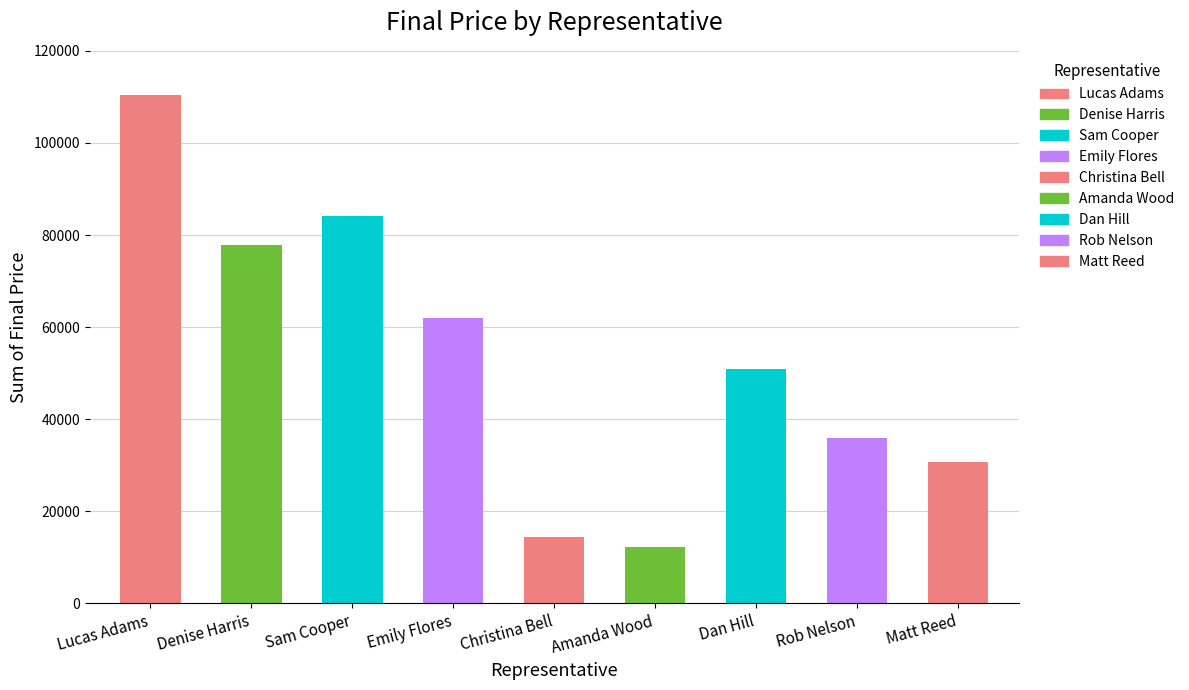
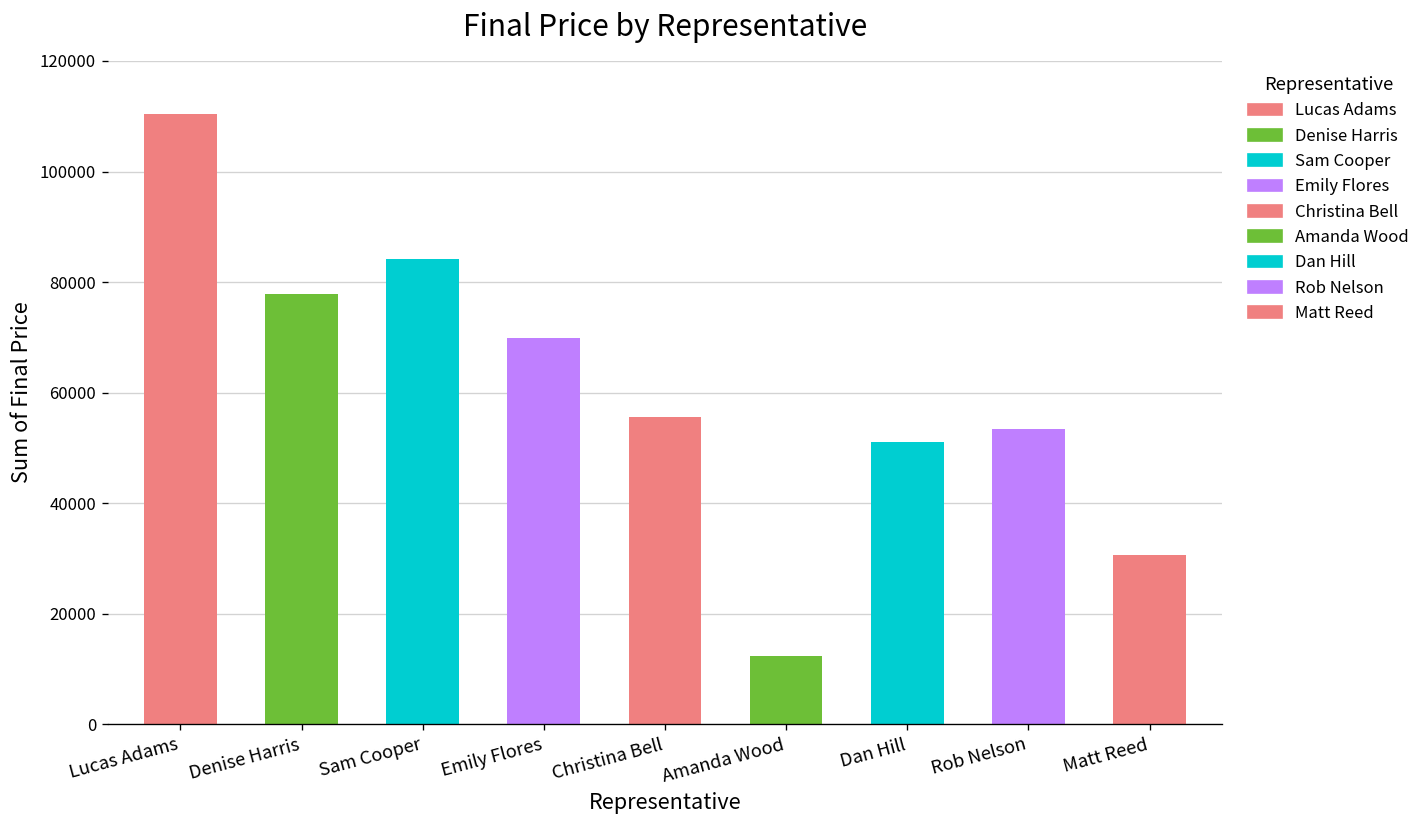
Emily Flores: 62000 -> 70000
Christina Bell: 14000 -> 56000
Rob Nelson: 36000 -> 53000
